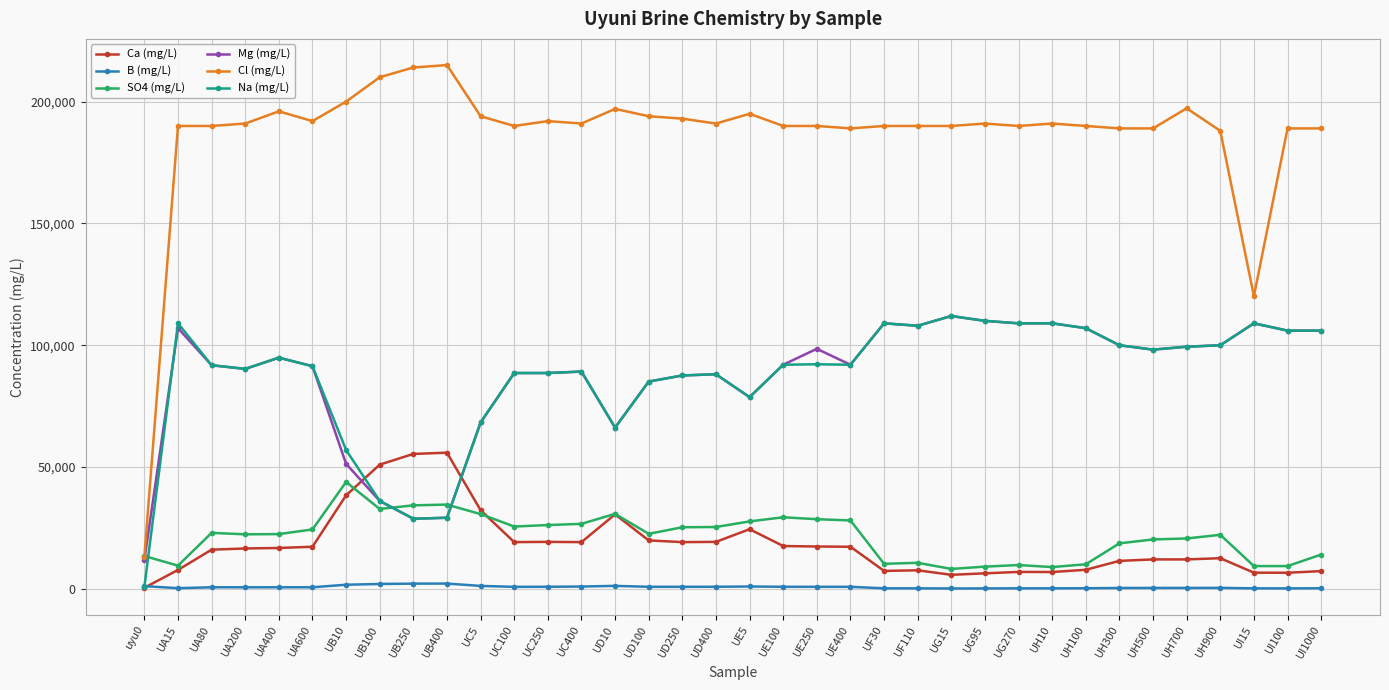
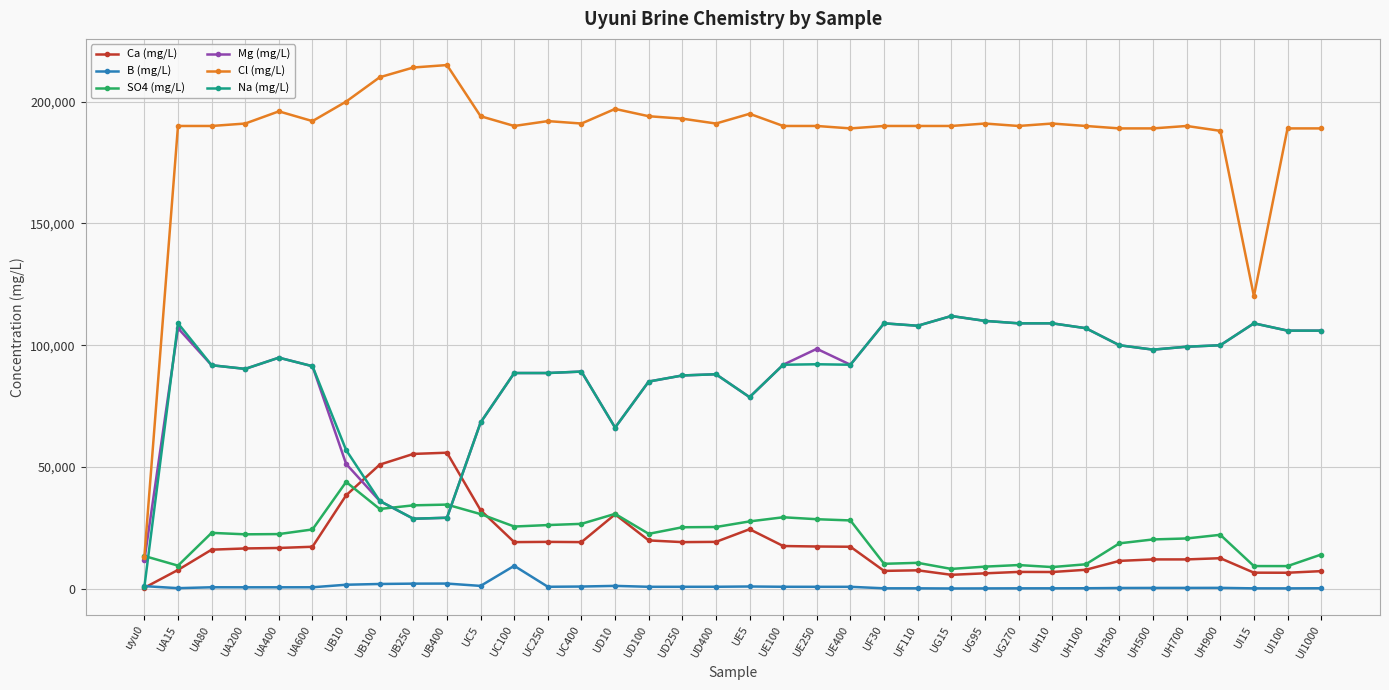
B (mg/L), UC100: 1,000 -> 9,000
Cl (mg/L), UH700: 197,000 -> 190,000
